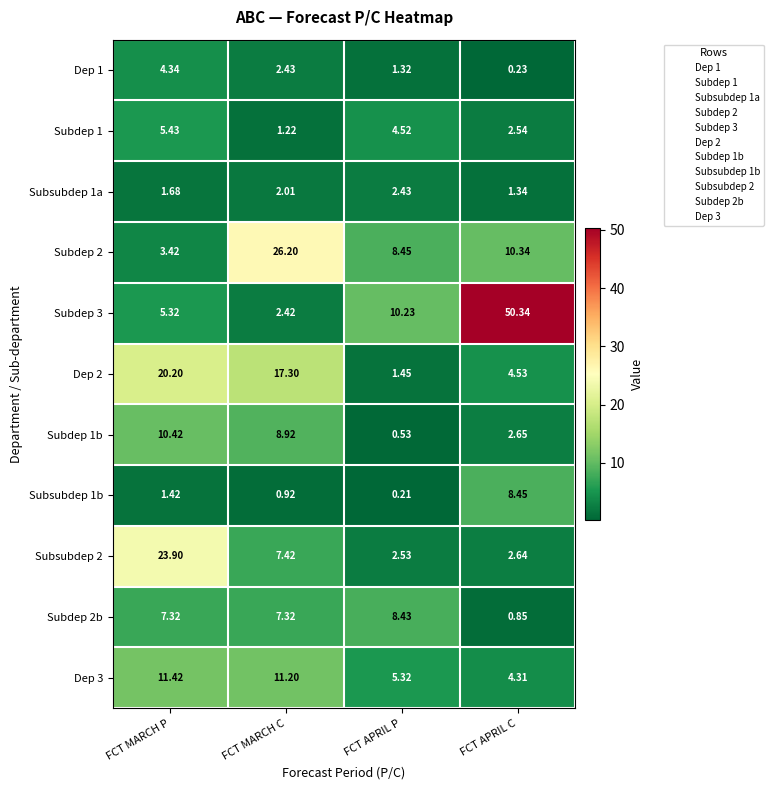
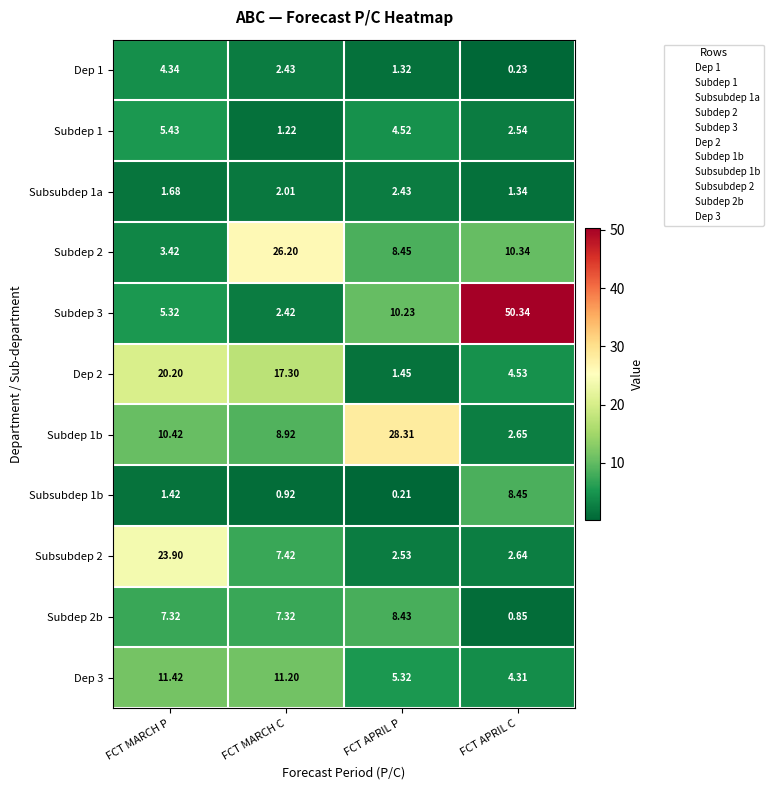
Subdep 1b, FCT APRIL P: 0.53 -> 28.31
